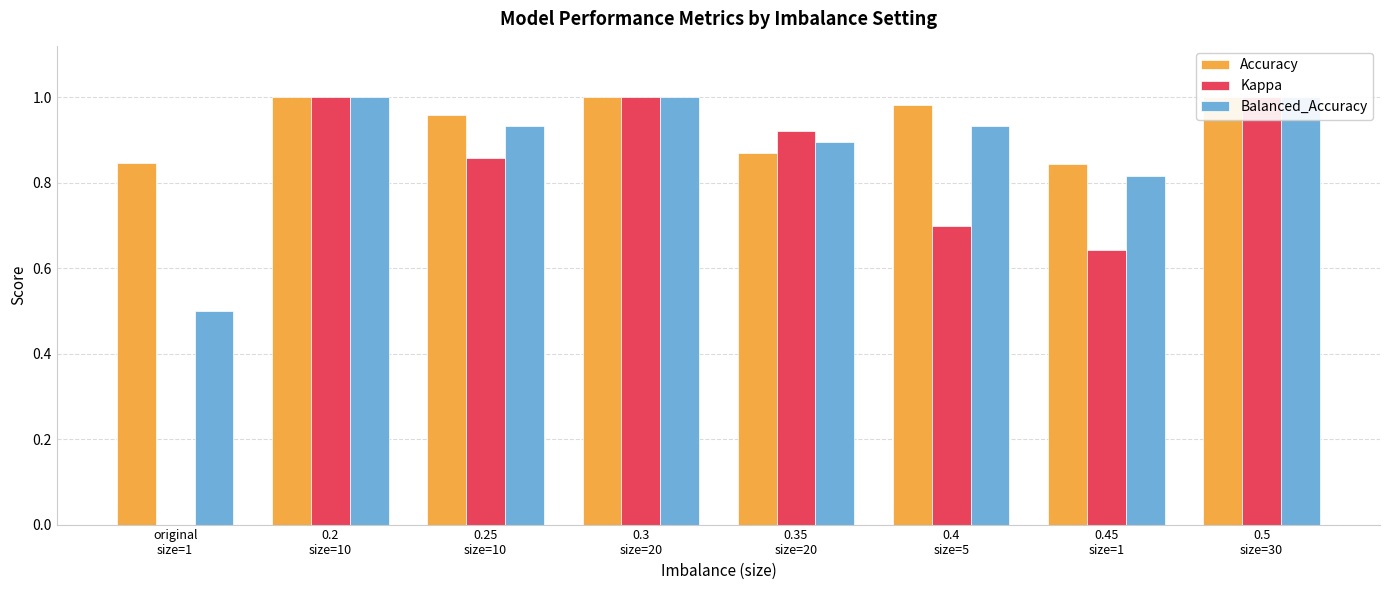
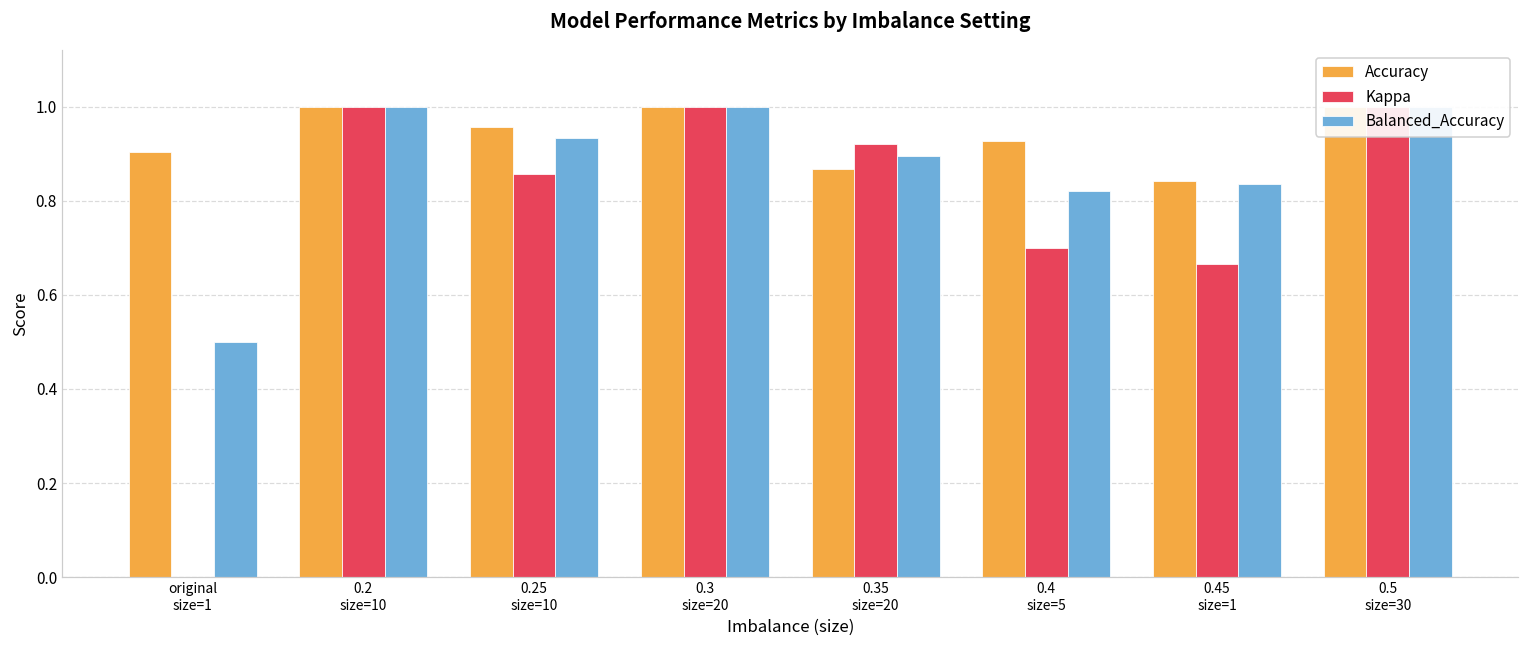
Accuracy, original size=1: 0.85 -> 0.90
Accuracy, 0.4 size=5: 0.98 -> 0.93
Balanced_Accuracy, 0.4 size=5: 0.93 -> 0.82
Kappa, 0.45 size=1: 0.64 -> 0.67
Balanced_Accuracy, 0.45 size=1: 0.82 -> 0.84
